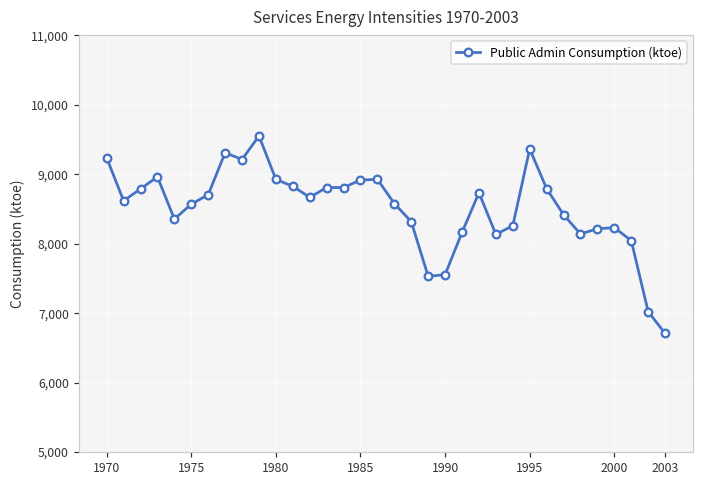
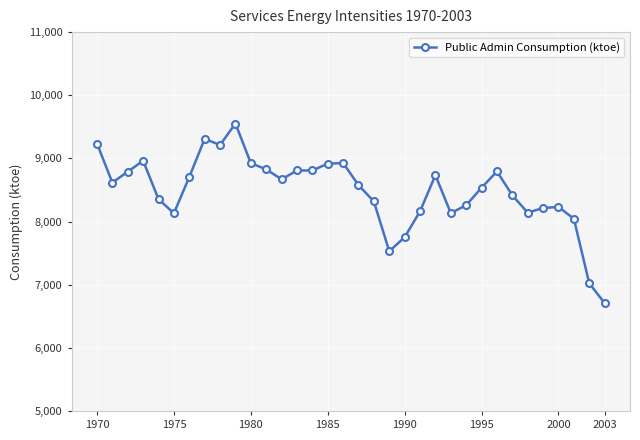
1975: 8,600 -> 8,100
1990: 7,600 -> 7,800
1995: 9,400 -> 8,500
